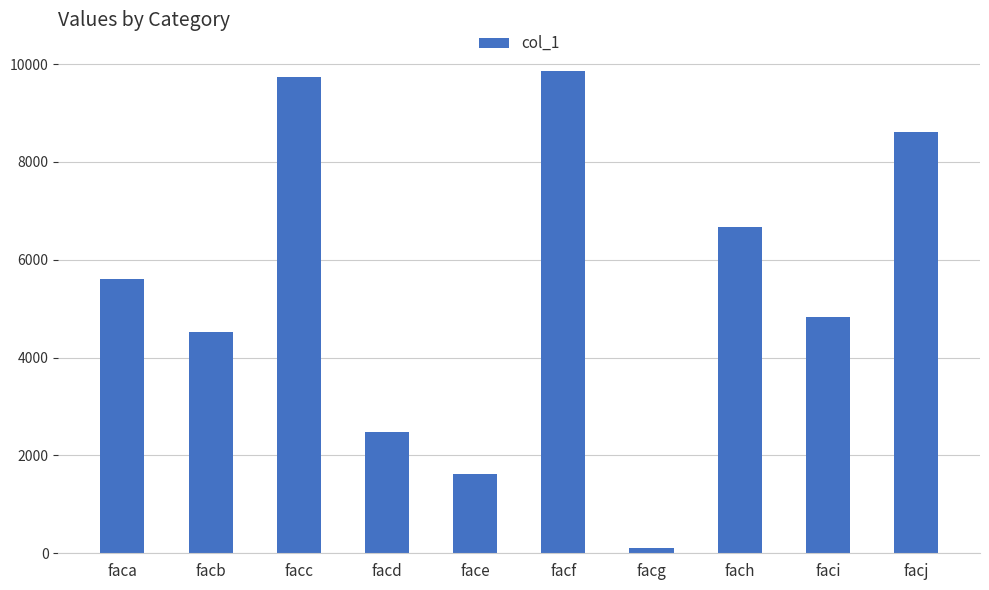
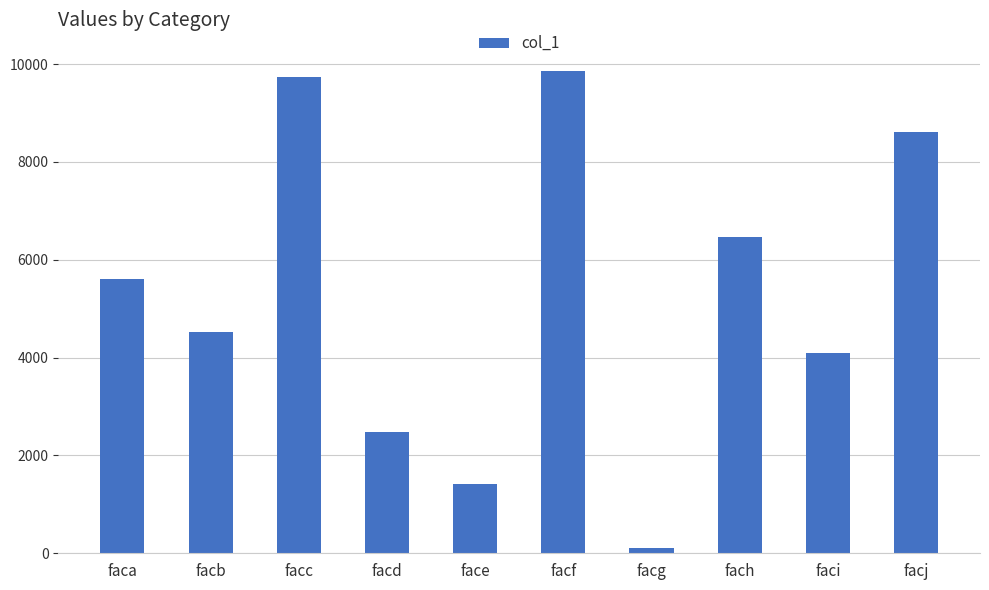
face: 1600 -> 1400
fach: 6700 -> 6500
faci: 4800 -> 4100
